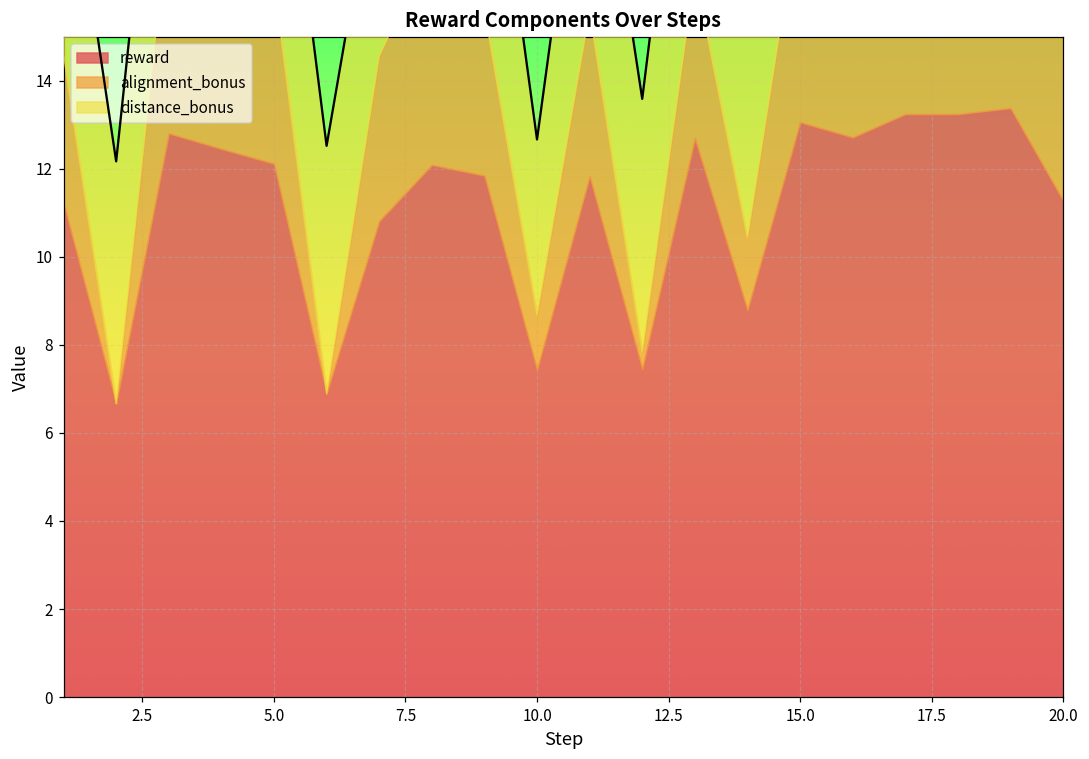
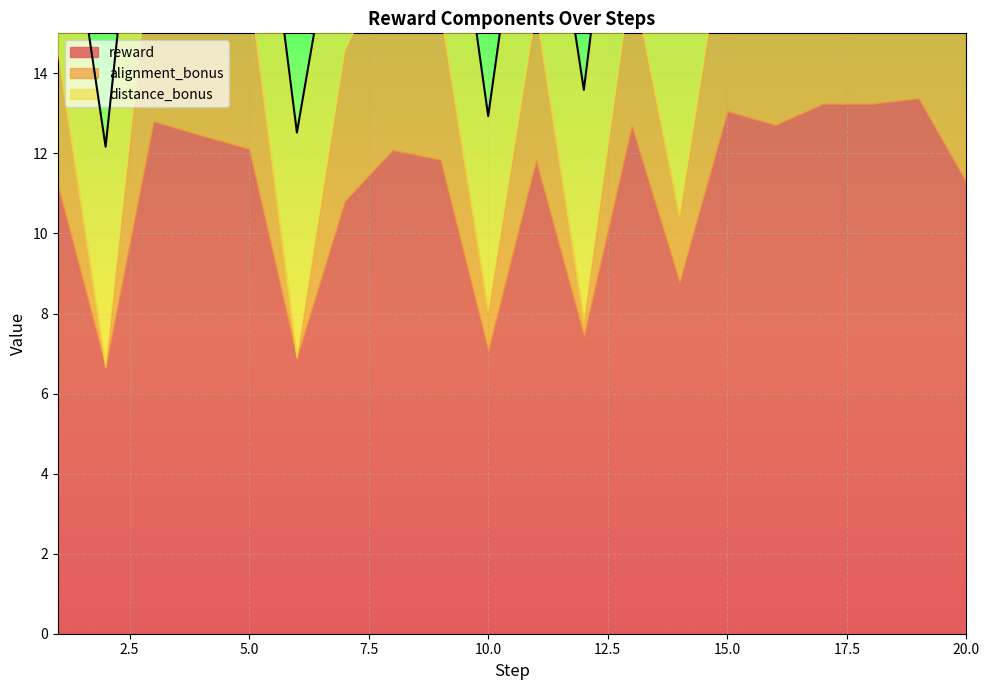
reward, 10.0: 7.4 -> 7.1
alignment_bonus, 10.0: 1.3 -> 1.0
distance_bonus, 10.0: 4.0 -> 4.9
